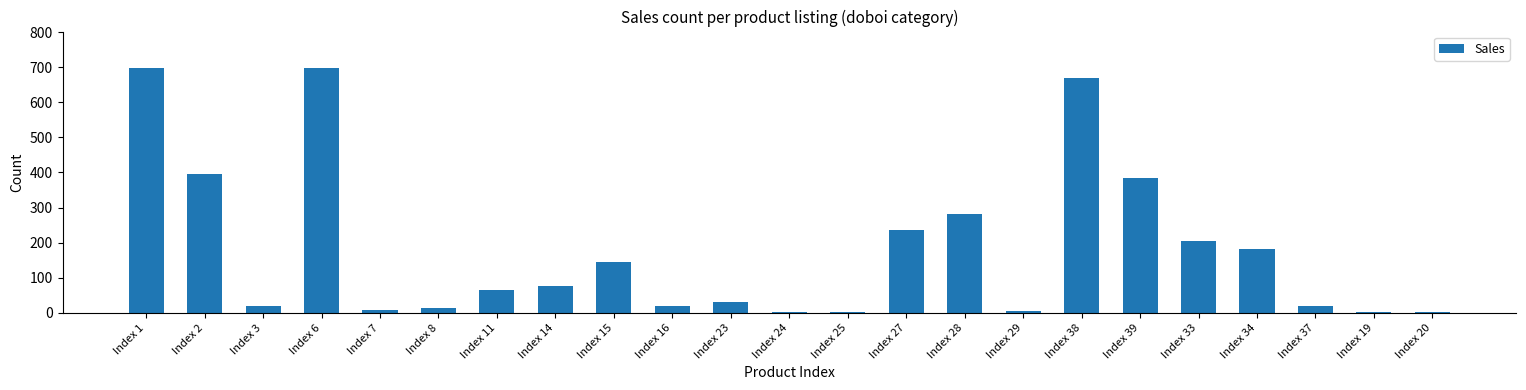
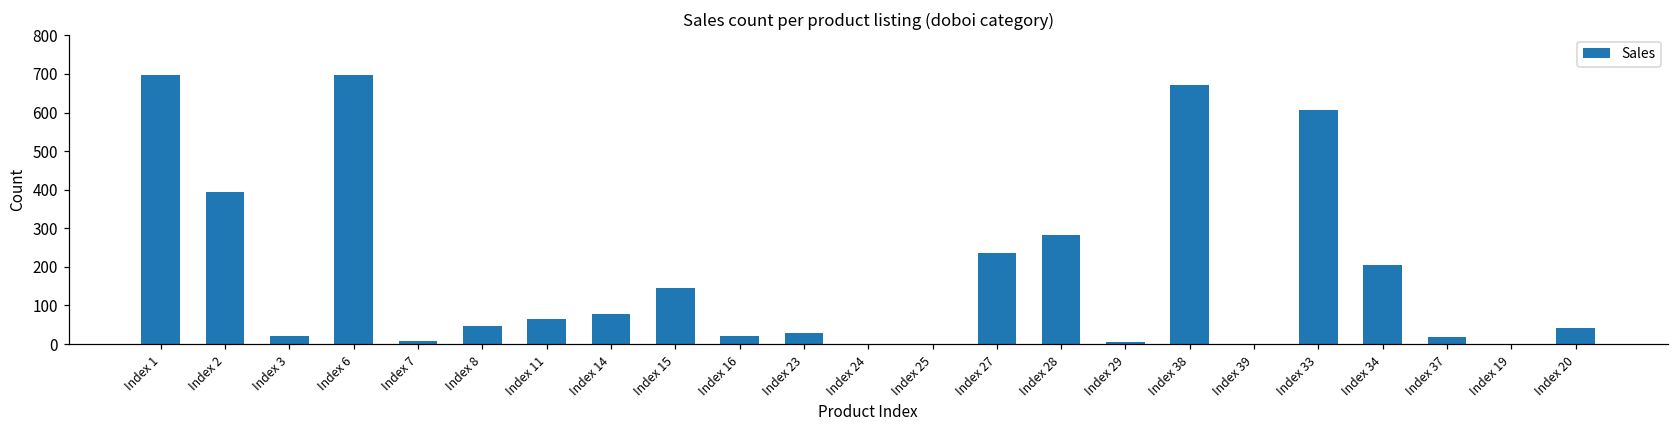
Index 8: 20 -> 50
Index 39: 380 -> 0
Index 33: 200 -> 610
Index 34: 180 -> 210
Index 20: 0 -> 40
